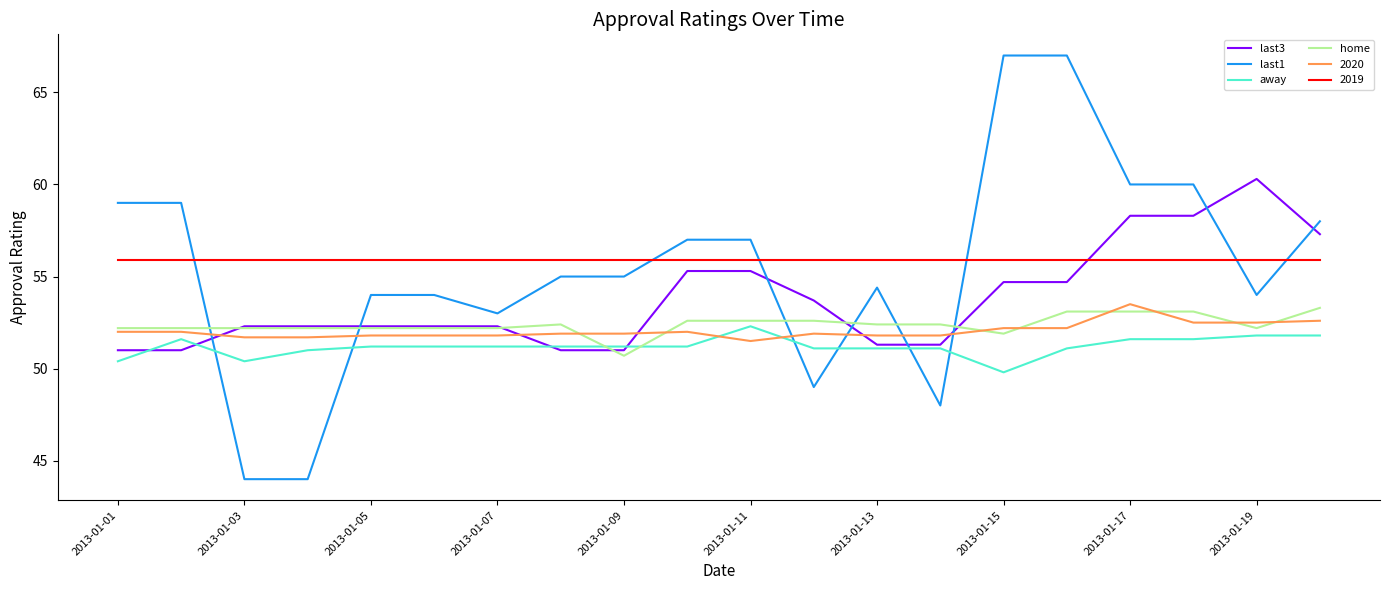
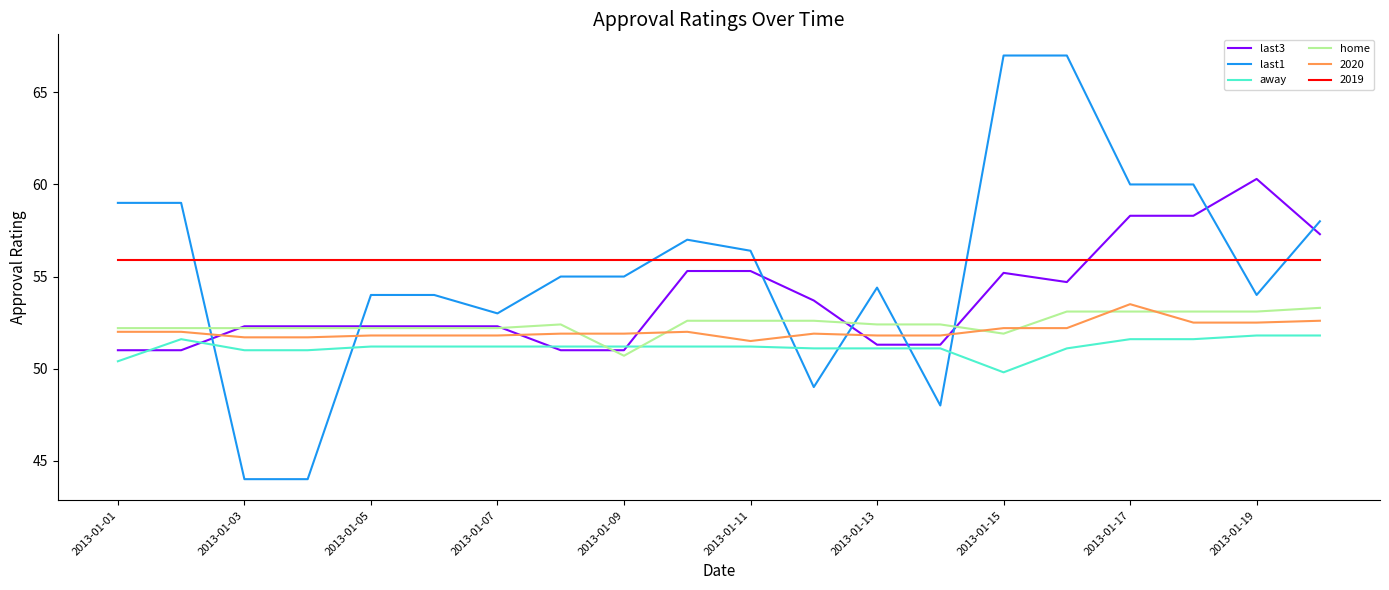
away, 2013-01-03: 50.4 -> 51.0
last1, 2013-01-11: 57.0 -> 56.4
away, 2013-01-11: 52.3 -> 51.2
last3, 2013-01-15: 54.7 -> 55.2
home, 2013-01-19: 52.2 -> 53.1
